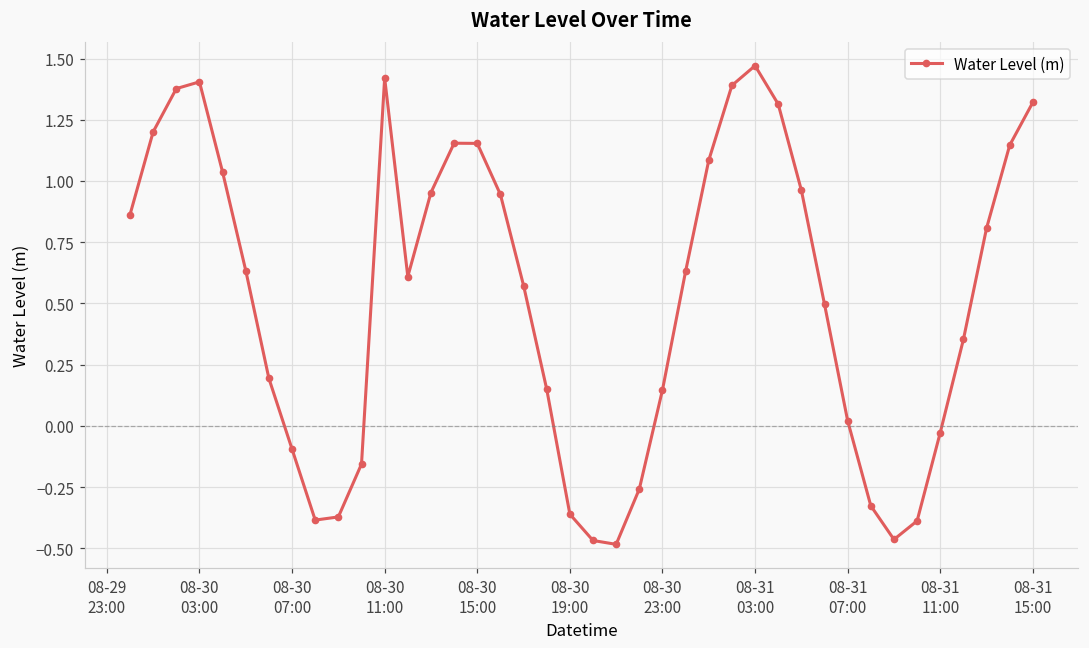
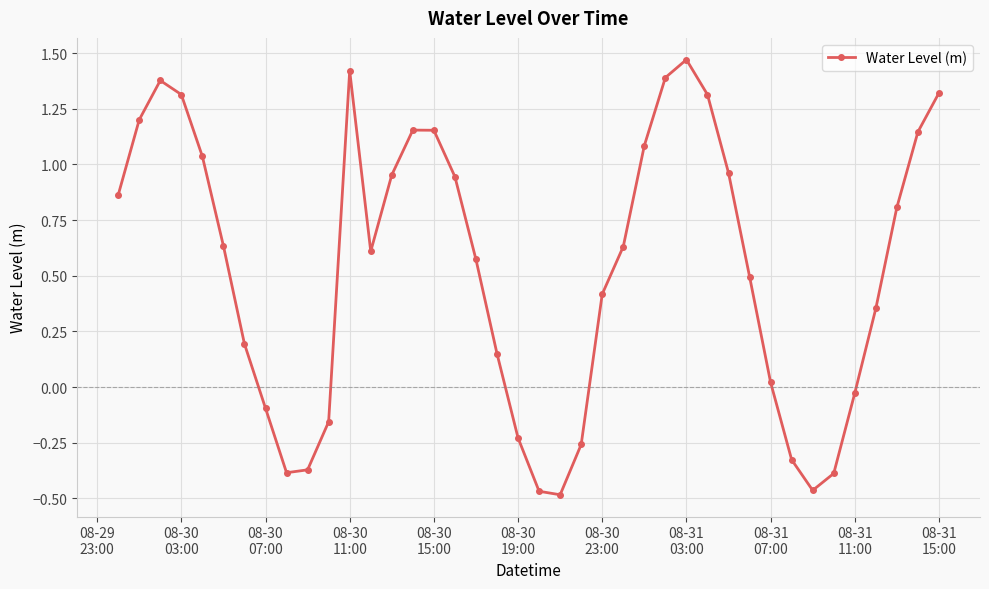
08-30 03:00: 1.40 -> 1.31
08-30 19:00: -0.36 -> -0.23
08-30 23:00: 0.15 -> 0.42
